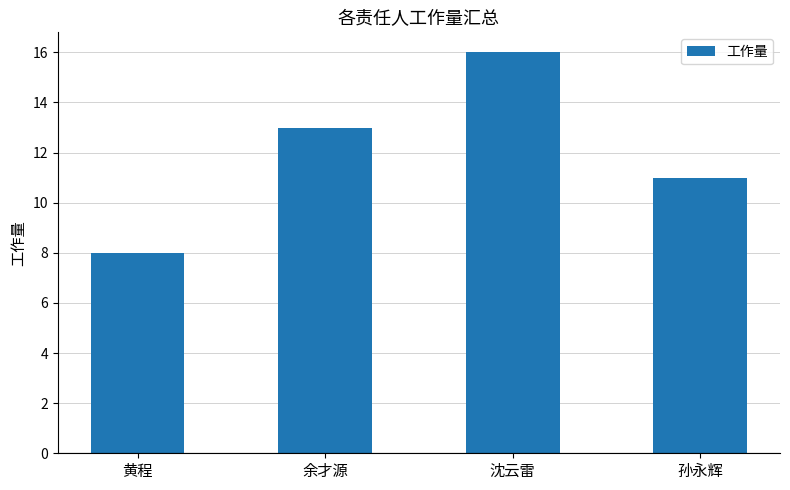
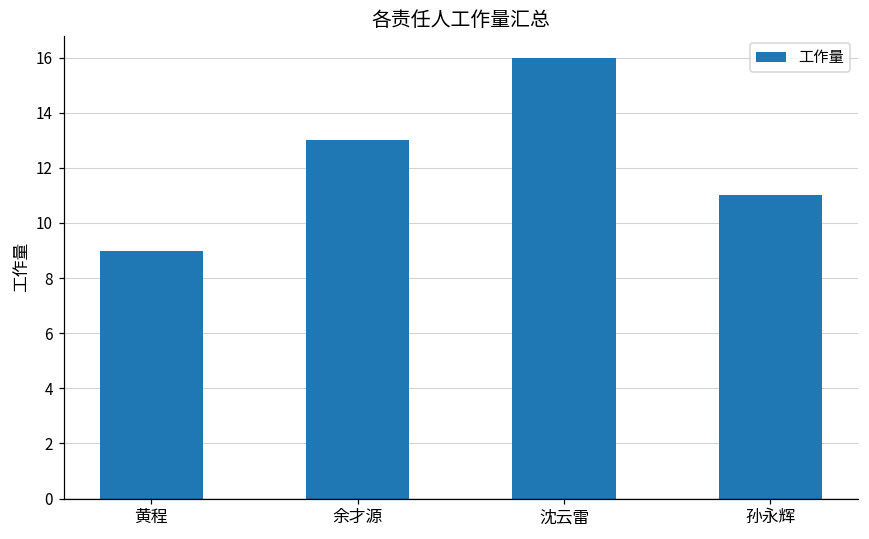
黄程: 8 -> 9
